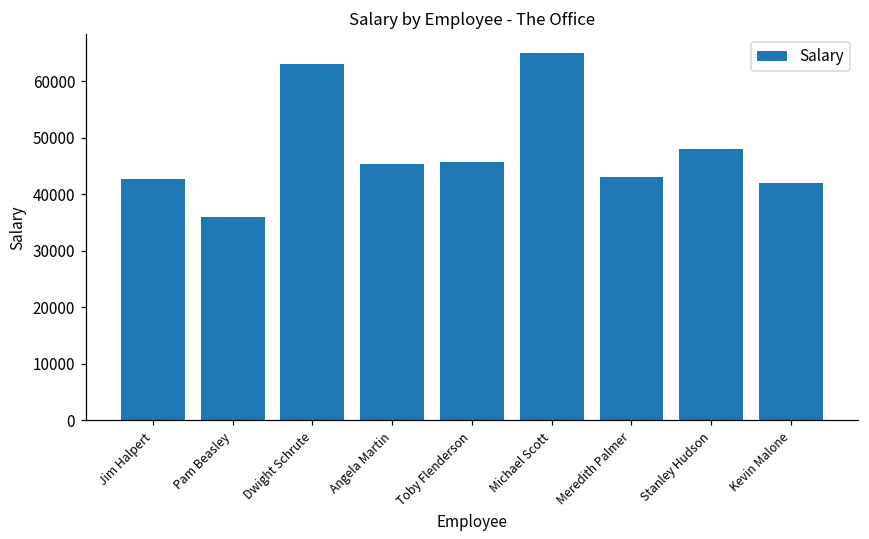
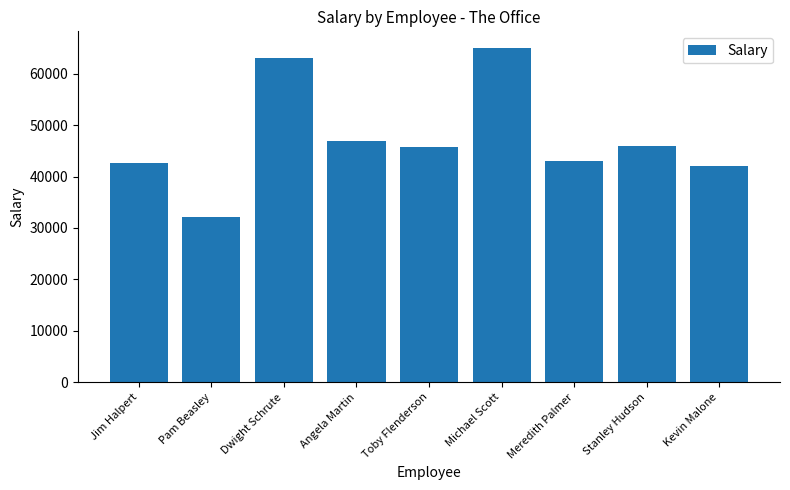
Pam Beasley: 36000 -> 32000
Angela Martin: 45000 -> 47000
Stanley Hudson: 48000 -> 46000
